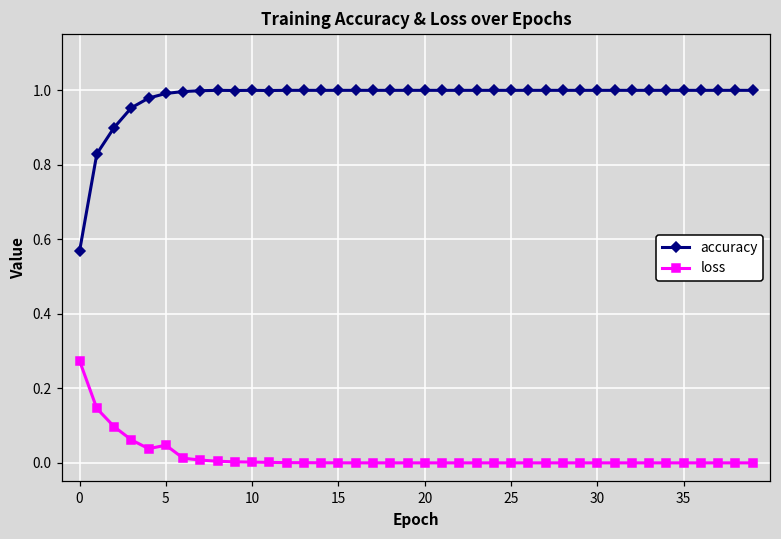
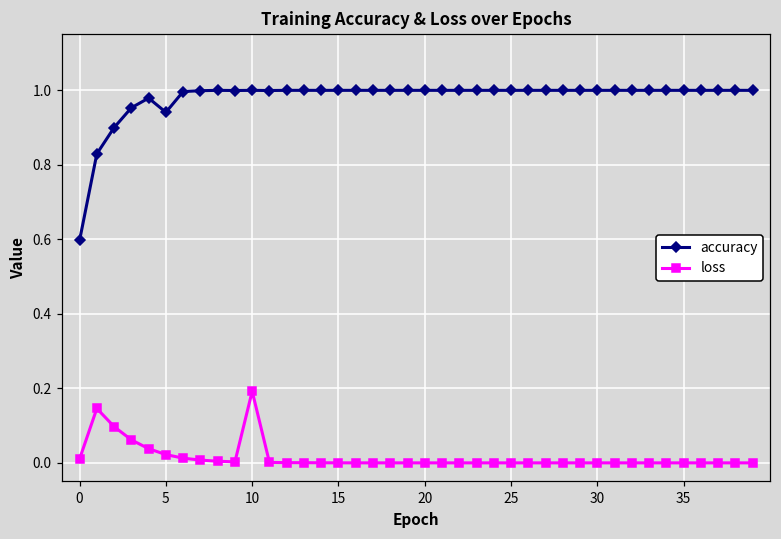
accuracy, 0: 0.57 -> 0.60
loss, 0: 0.27 -> 0.01
accuracy, 5: 0.99 -> 0.94
loss, 5: 0.05 -> 0.02
loss, 10: 0.00 -> 0.19
